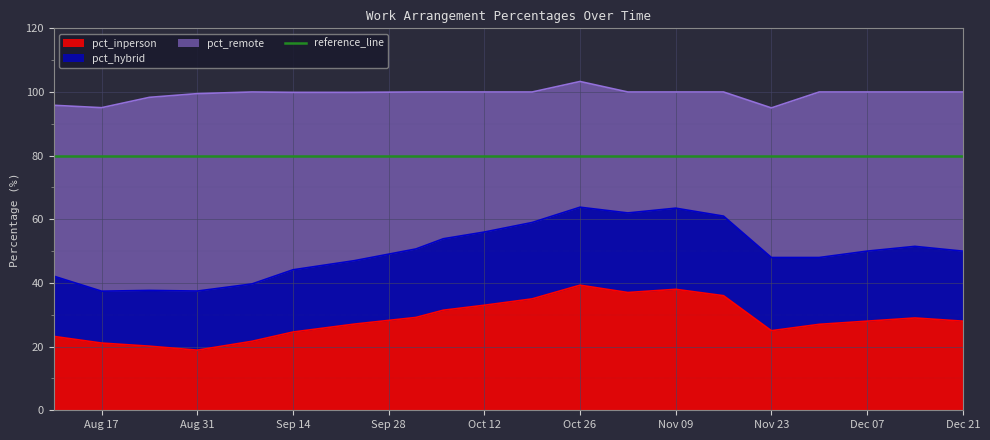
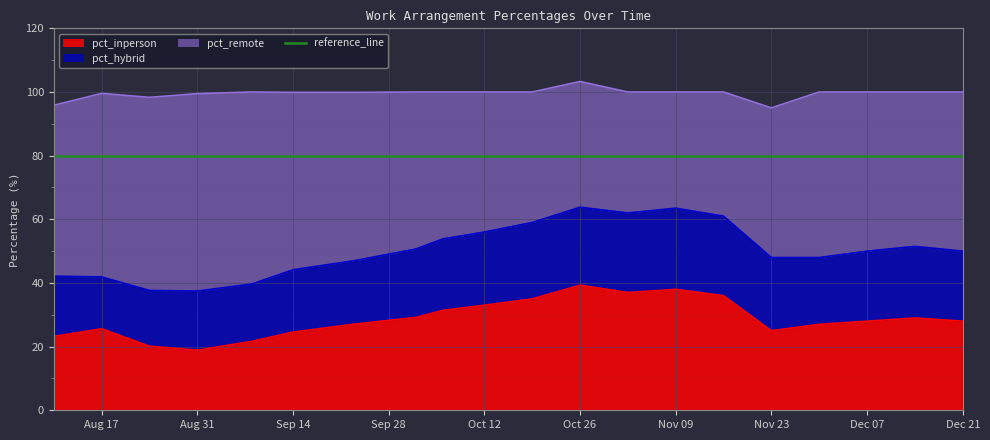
pct_inperson, Aug 17: 21 -> 26
